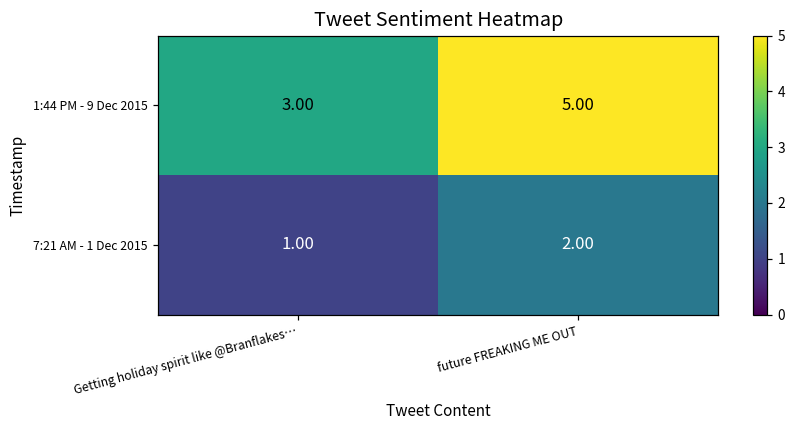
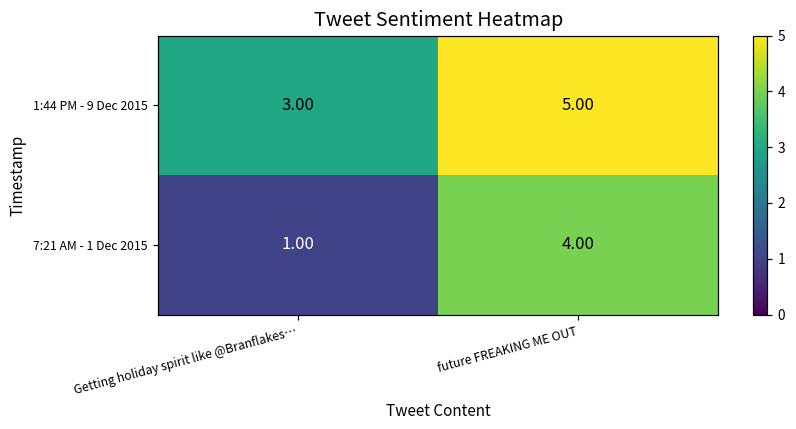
7:21 AM - 1 Dec 2015, future FREAKING ME OUT: 2.00 -> 4.00
